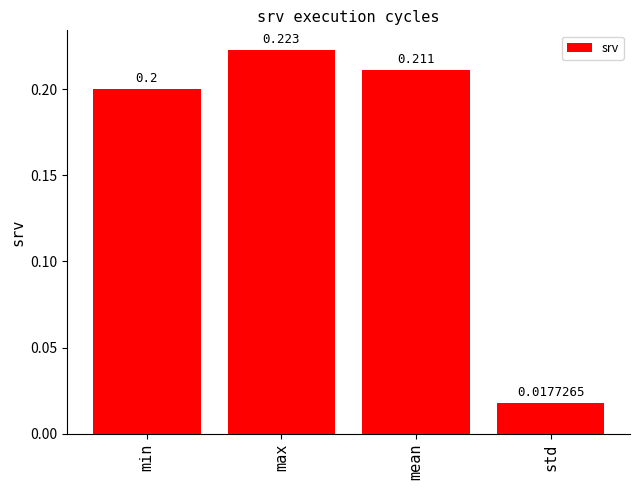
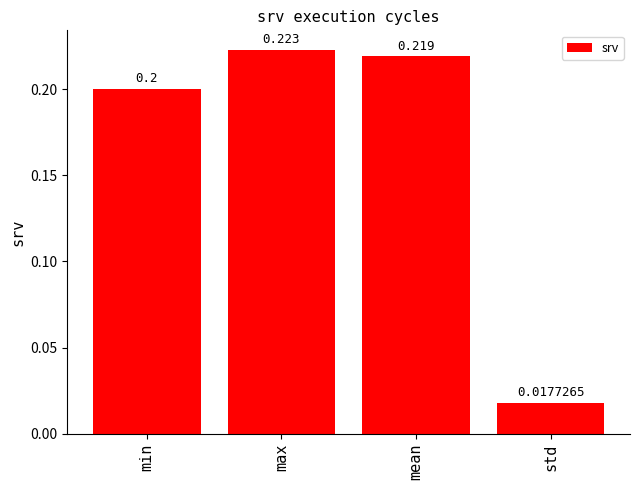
mean: 0.211 -> 0.219
